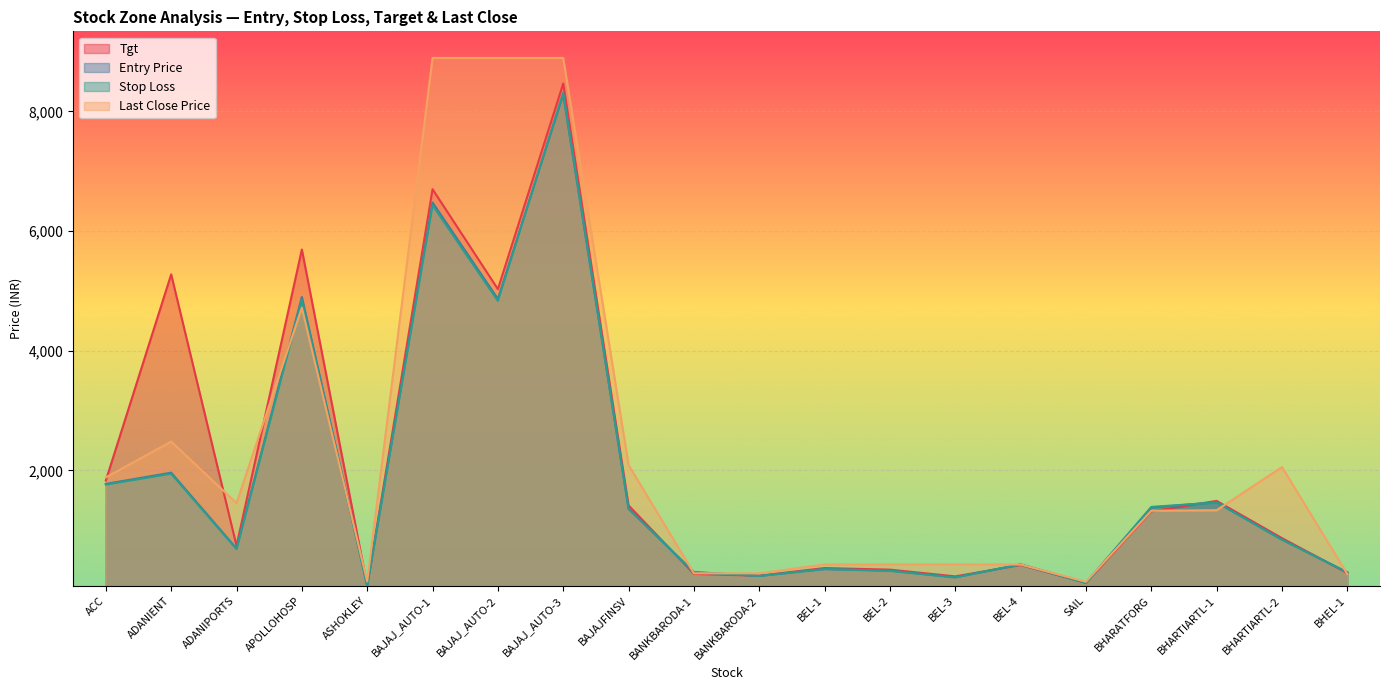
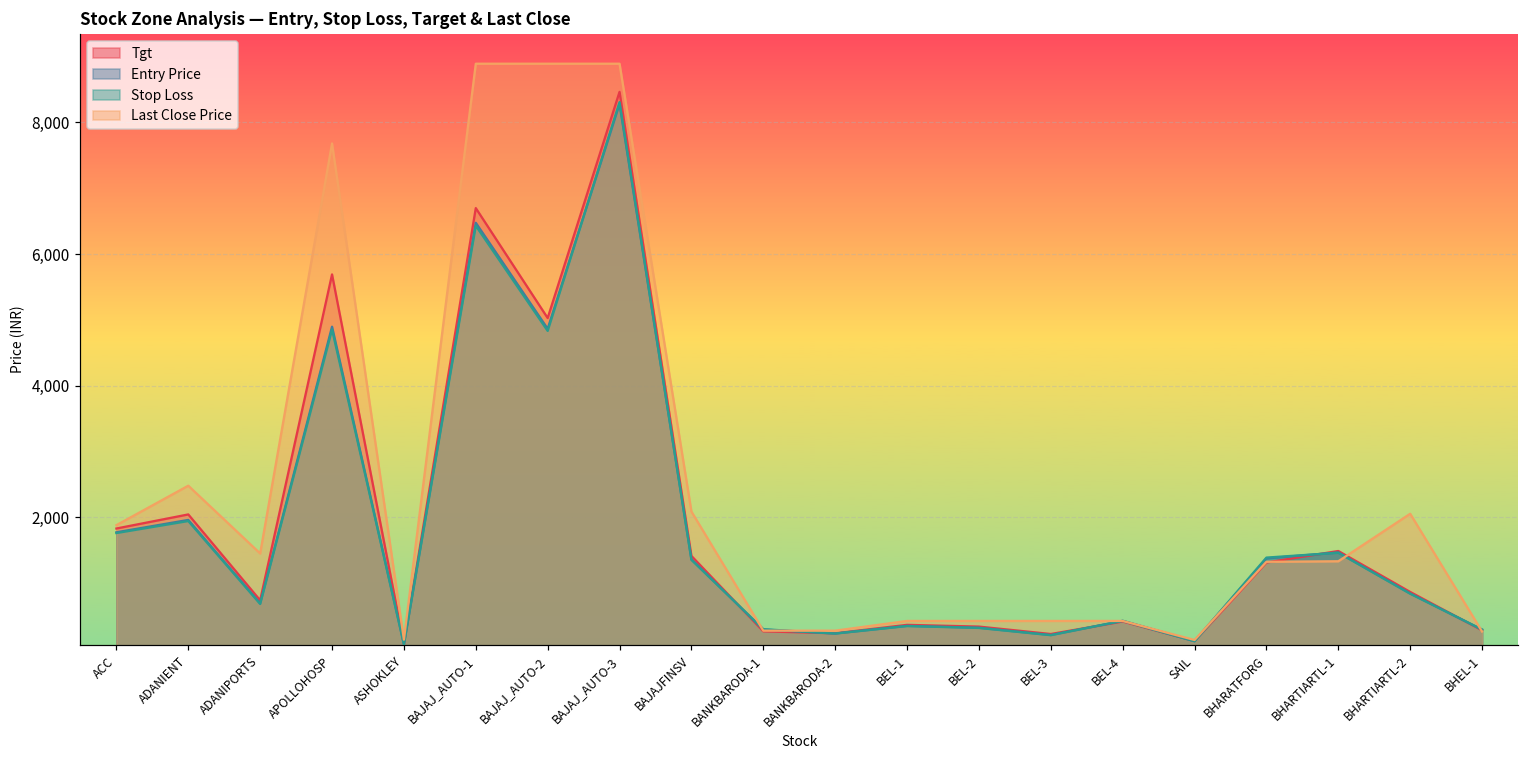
Tgt, ADANIENT: 5,300 -> 2,000
Last Close Price, APOLLOHOSP: 4,700 -> 7,700
